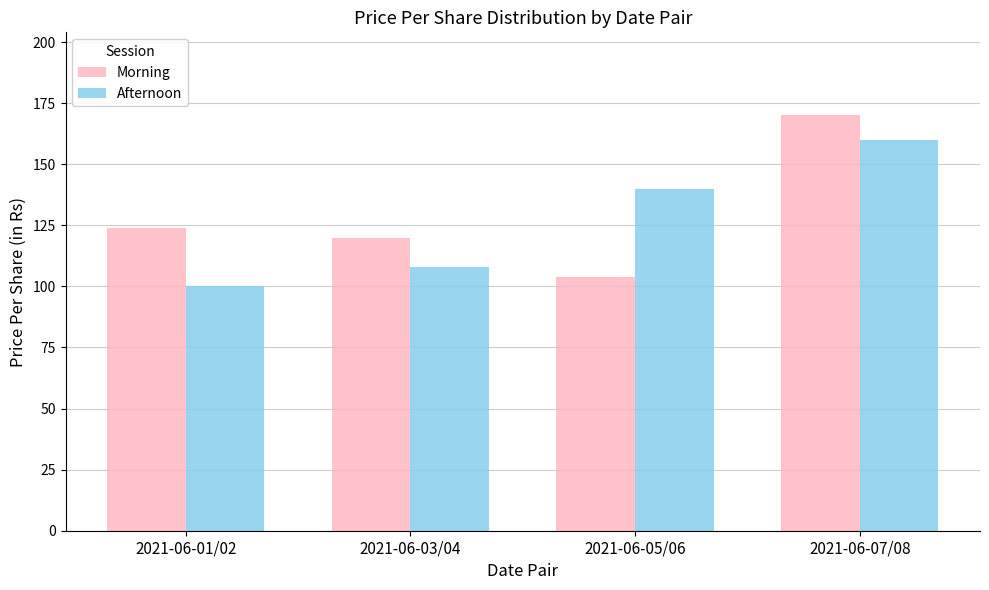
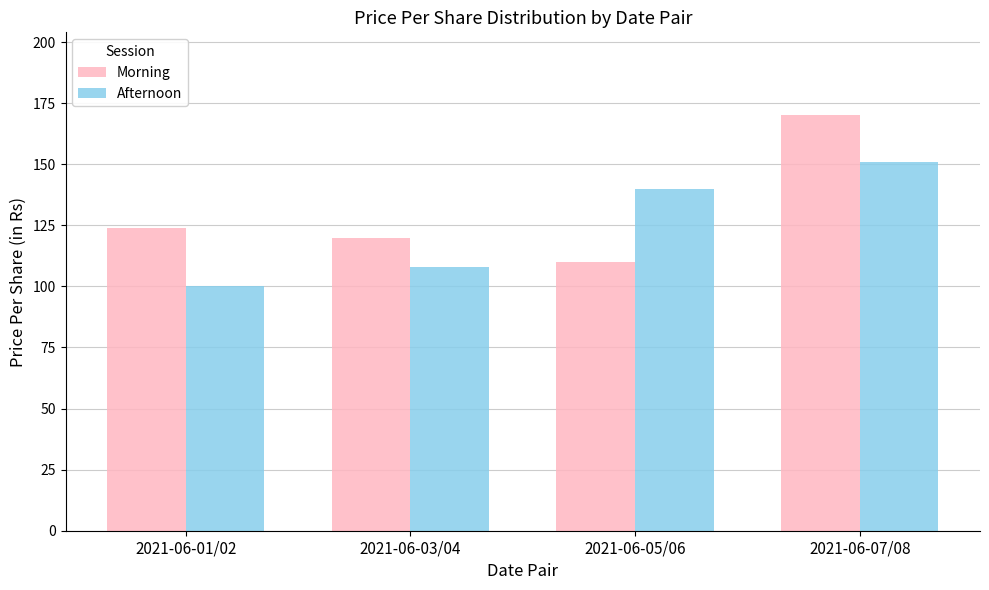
Morning, 2021-06-05/06: 104 -> 110
Afternoon, 2021-06-07/08: 160 -> 151
